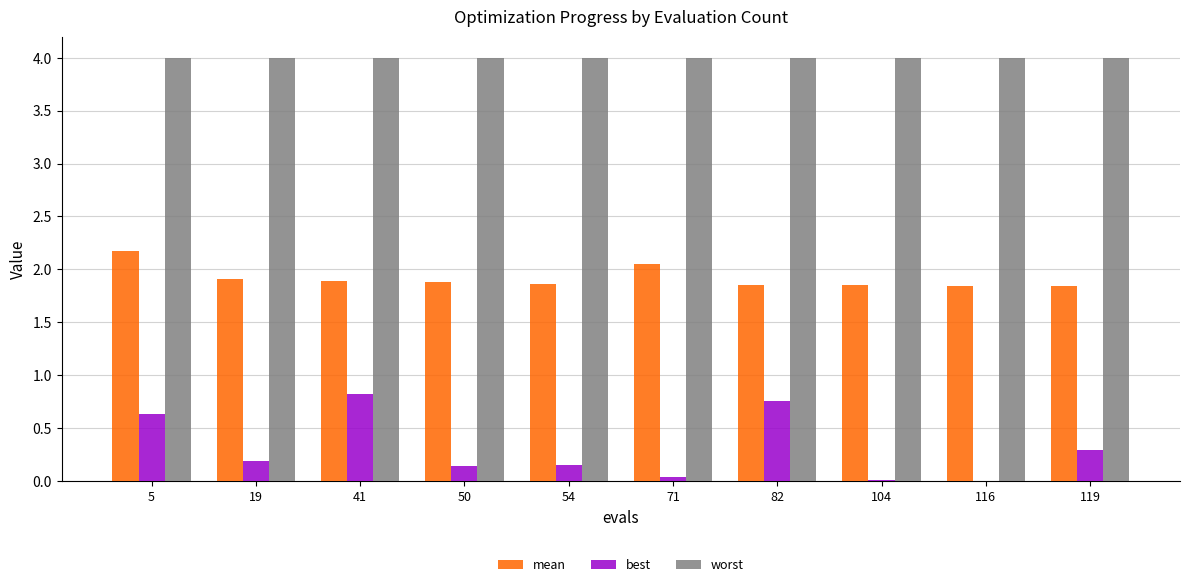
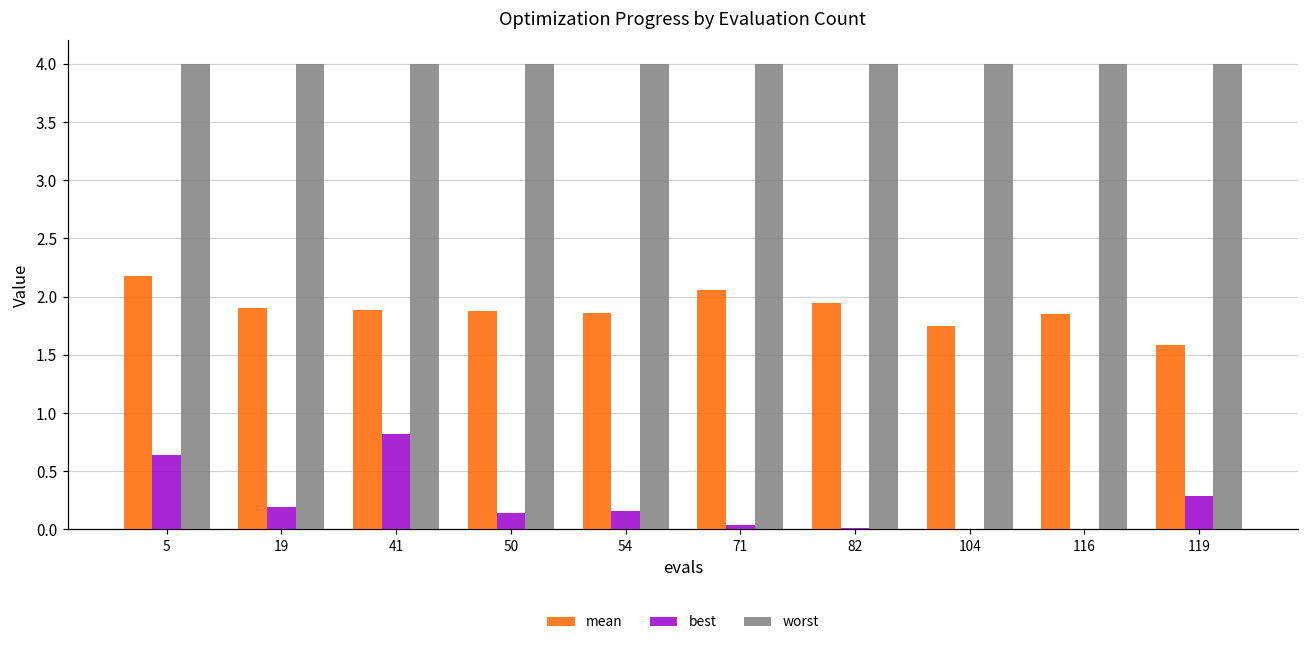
mean, 82: 1.85 -> 1.95
best, 82: 0.76 -> 0.01
mean, 104: 1.85 -> 1.75
mean, 119: 1.85 -> 1.58
